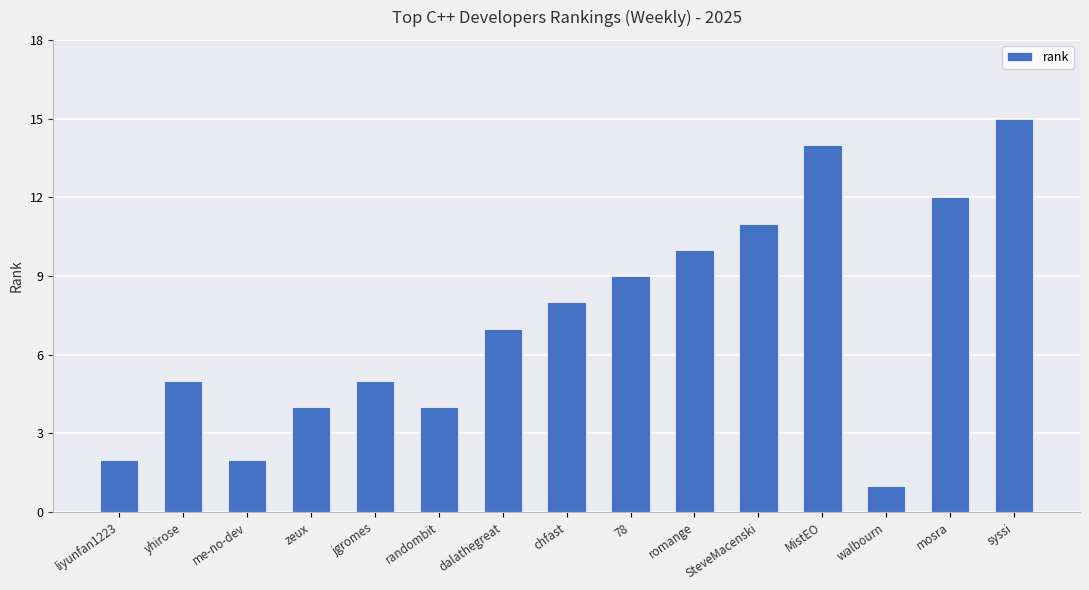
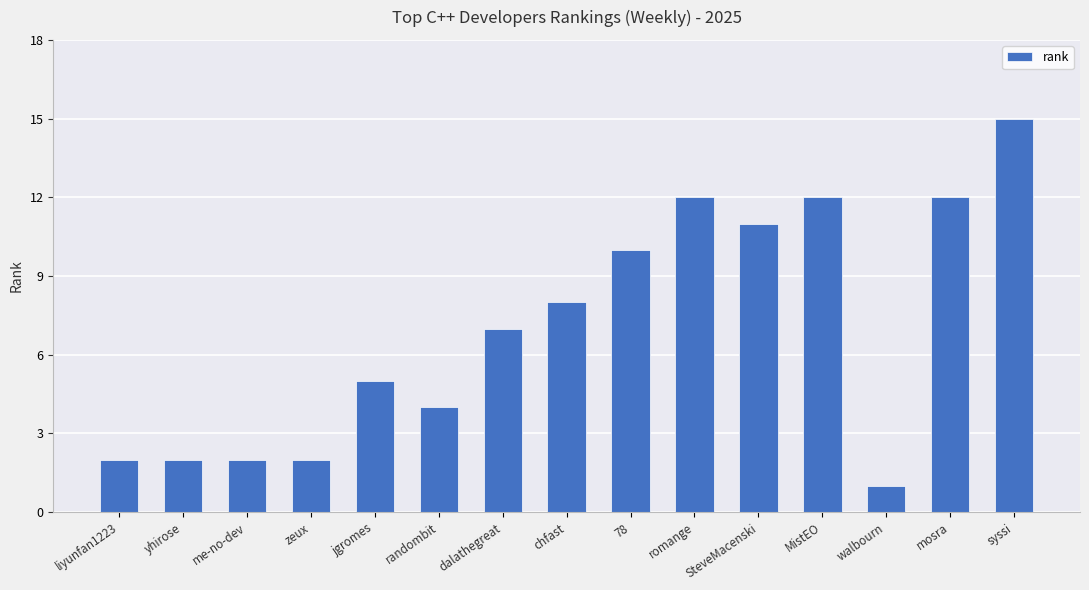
yhirose: 5 -> 2
zeux: 4 -> 2
78: 9 -> 10
romange: 10 -> 12
MistEO: 14 -> 12
